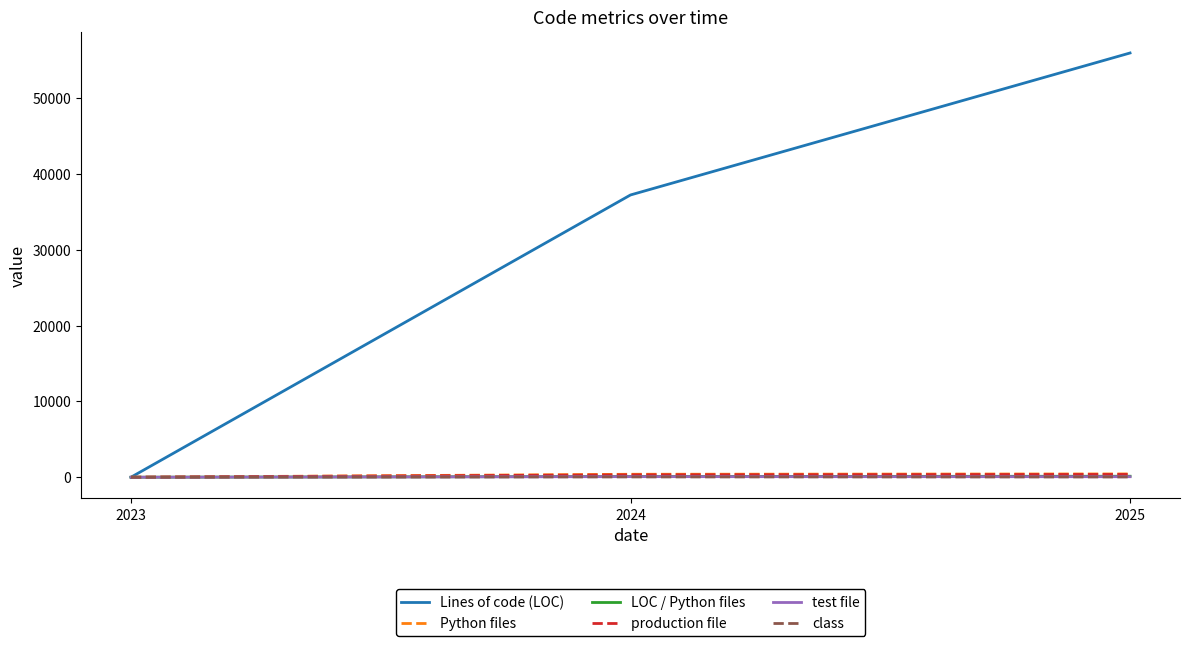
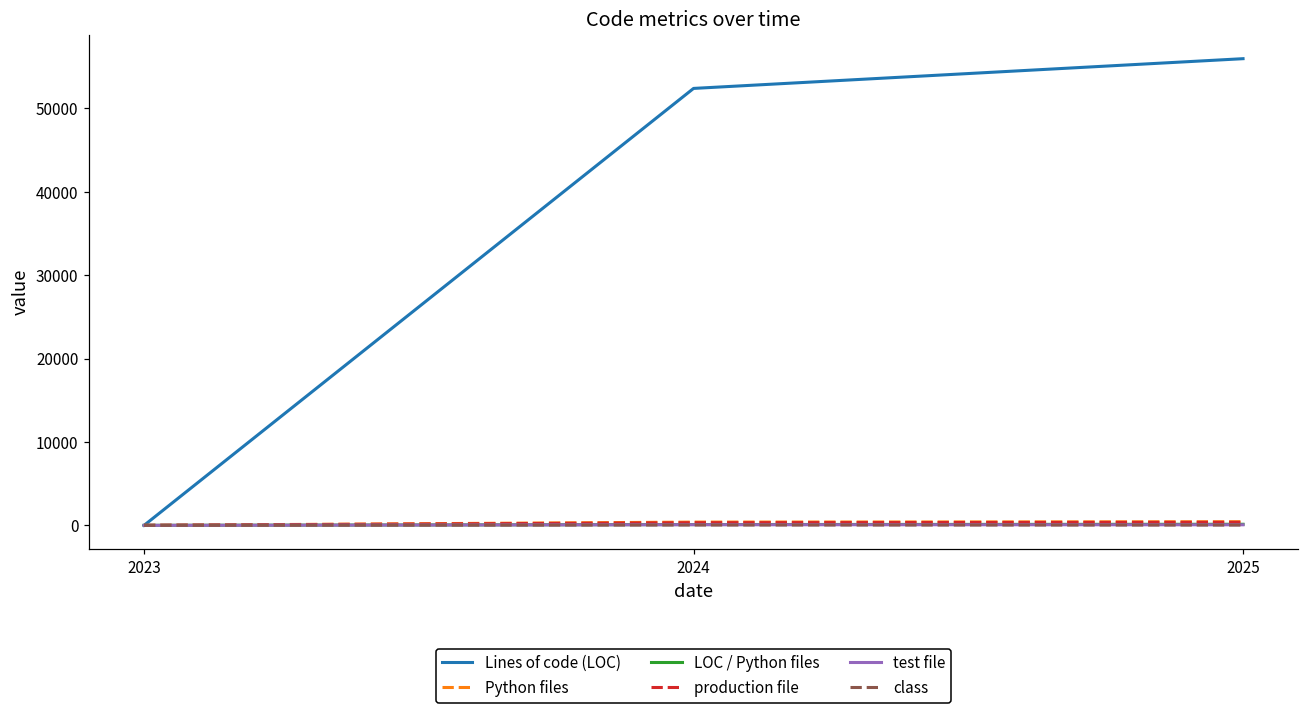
Lines of code (LOC), 2024: 37000 -> 52000
